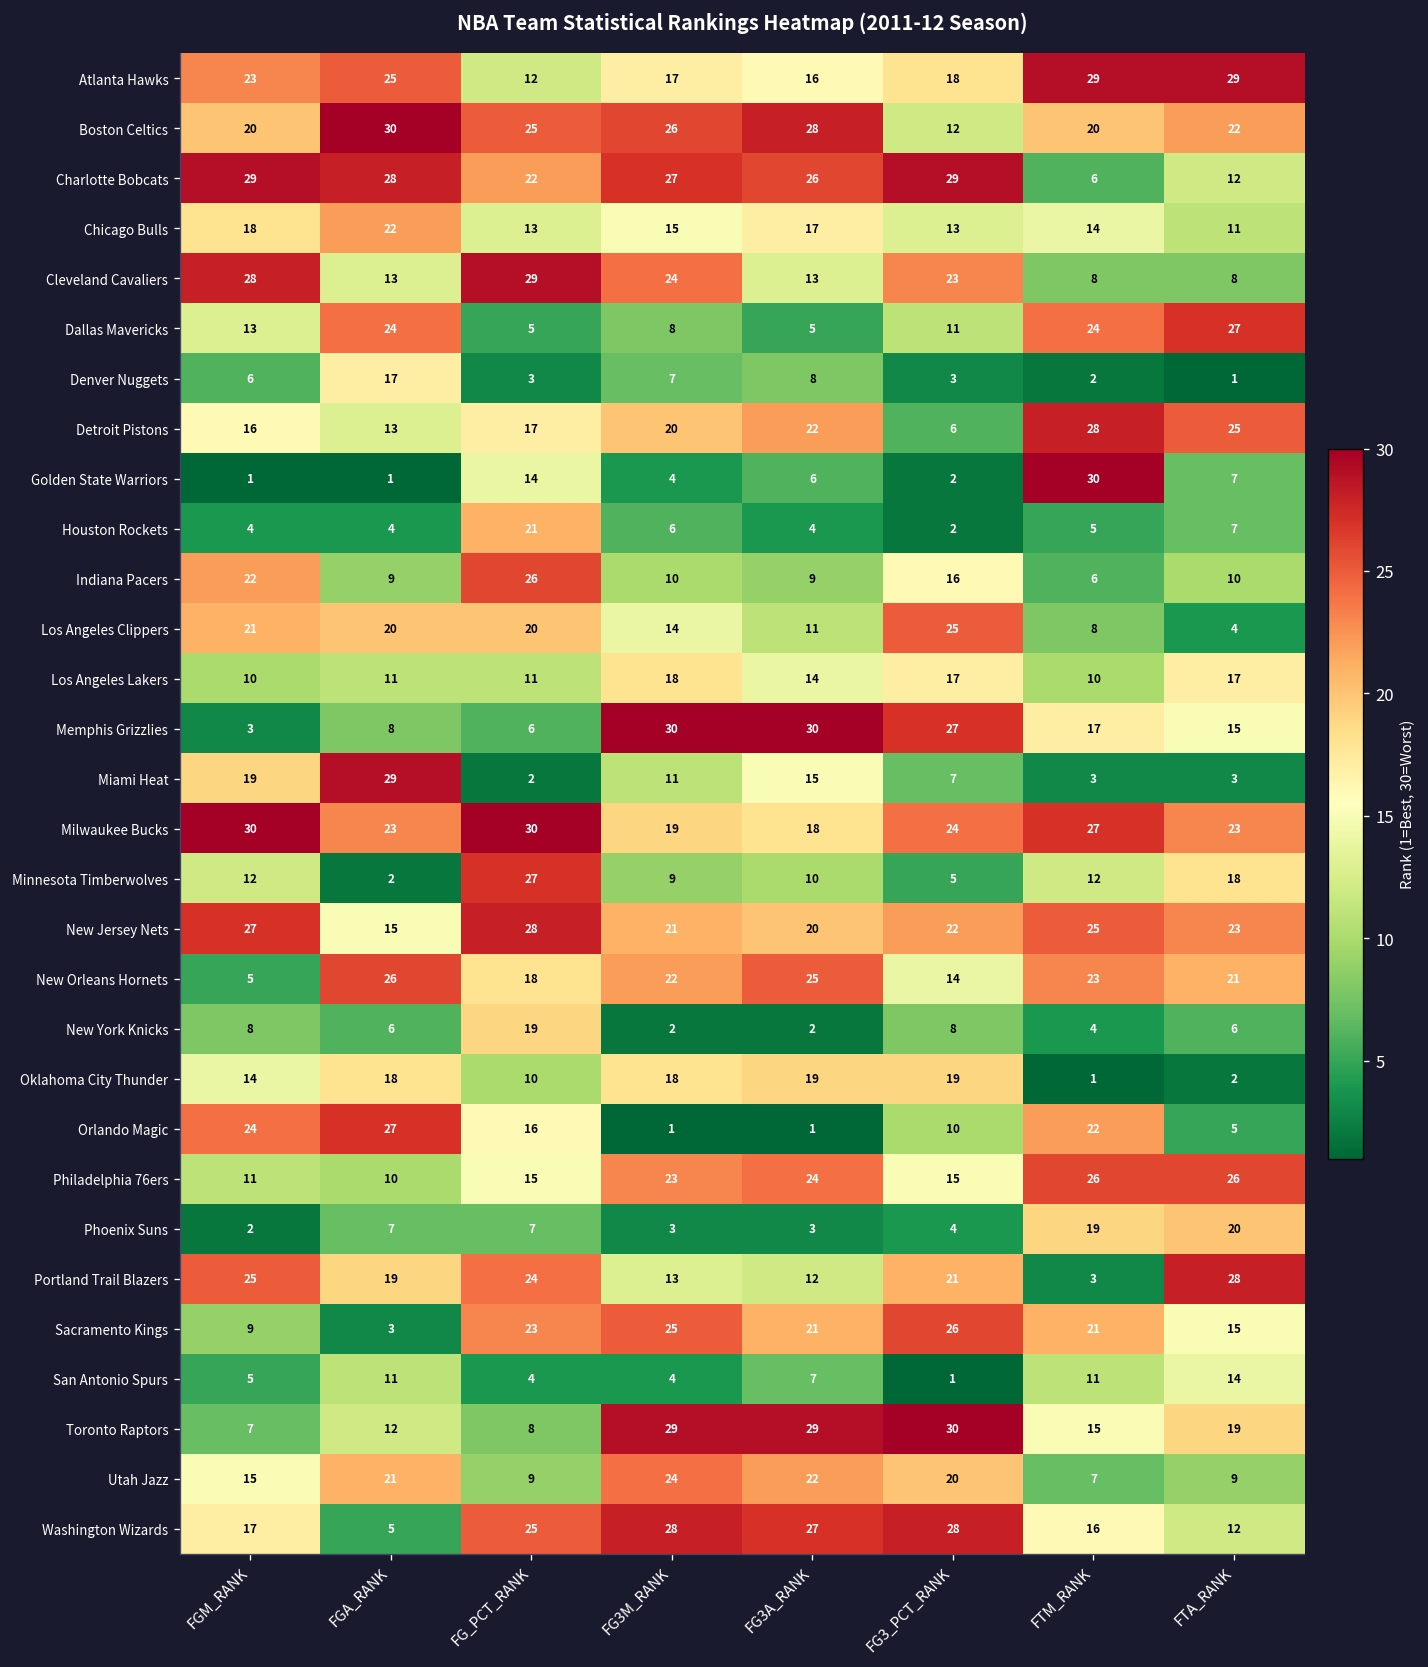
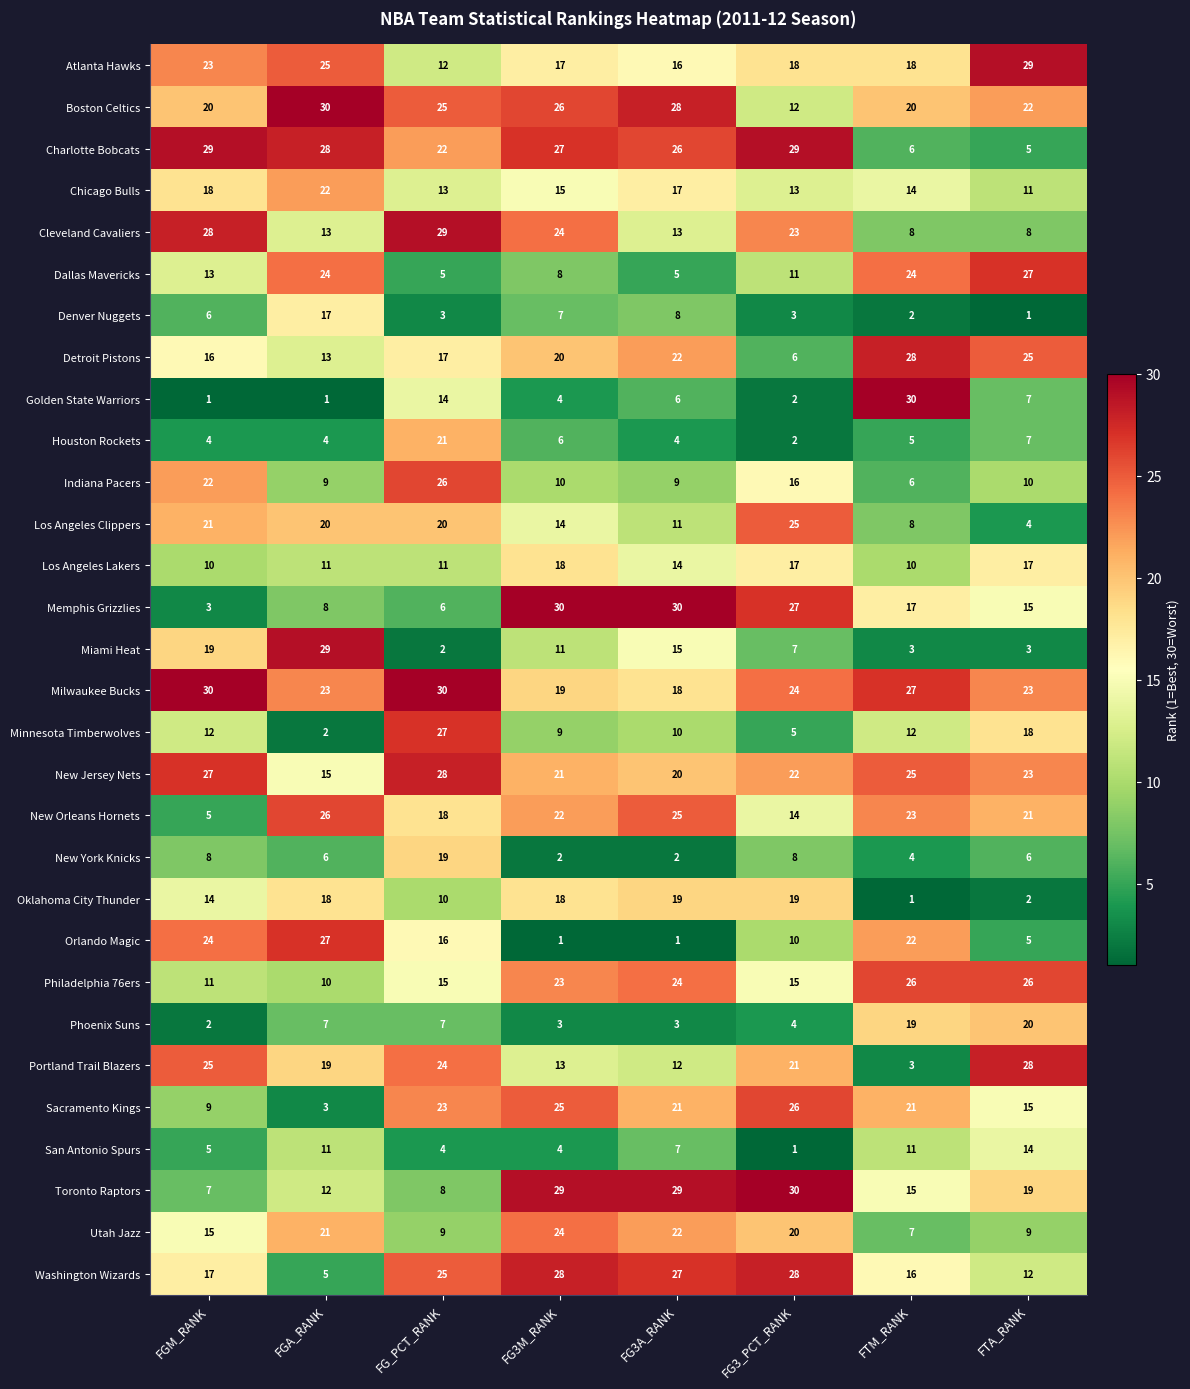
Atlanta Hawks, FTM_RANK: 29 -> 18
Charlotte Bobcats, FTA_RANK: 12 -> 5
